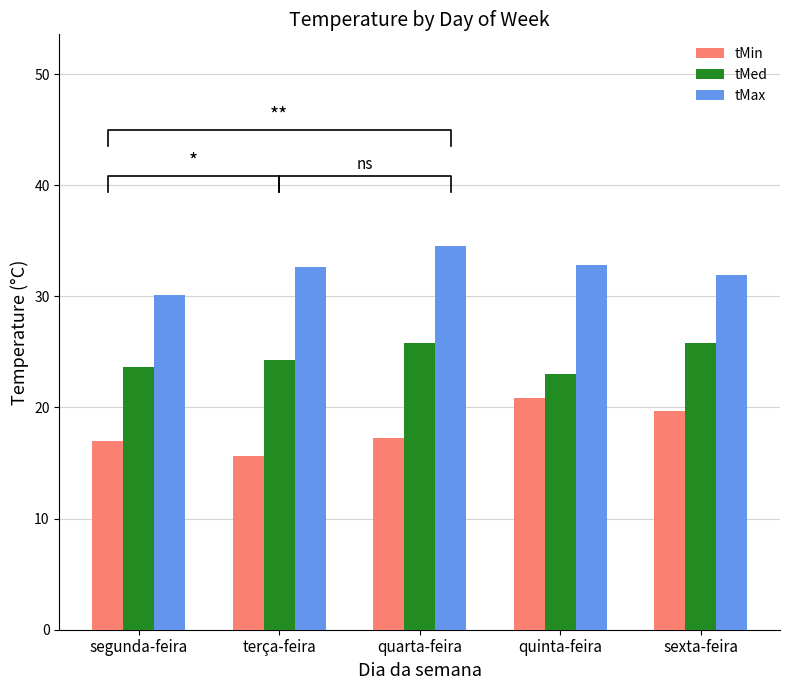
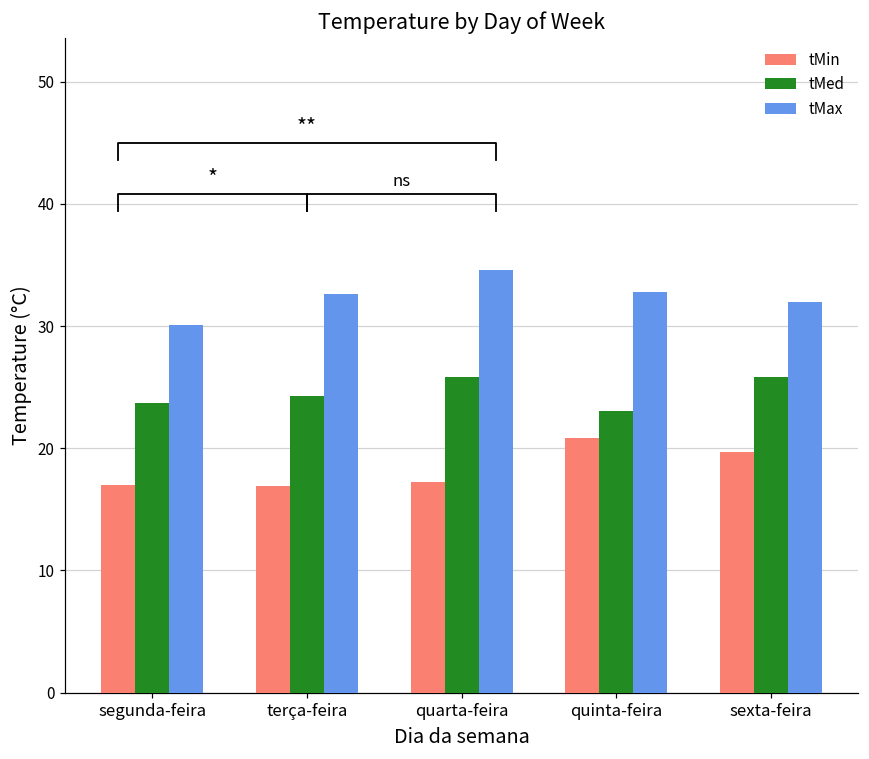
tMin, terça-feira: 15.6 -> 16.9
